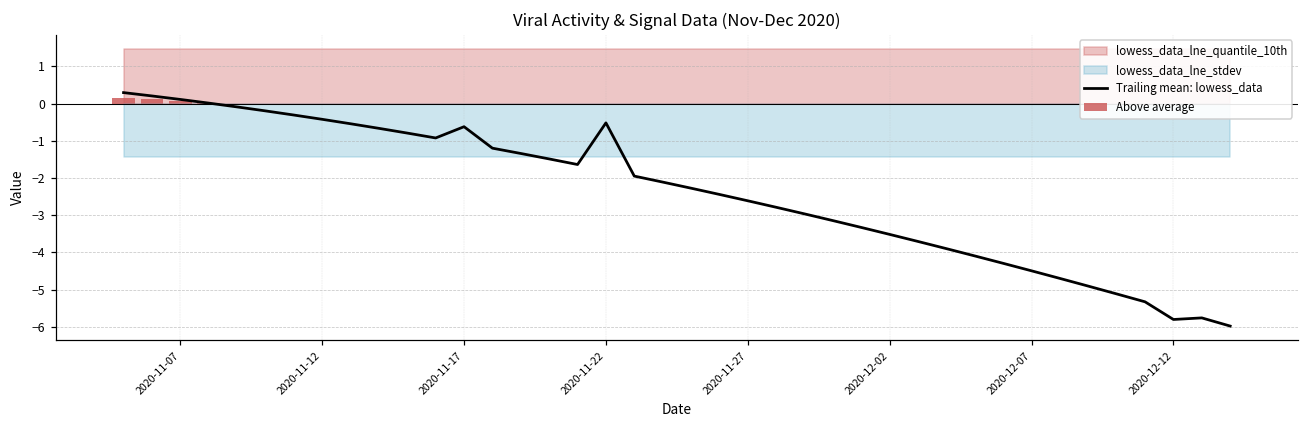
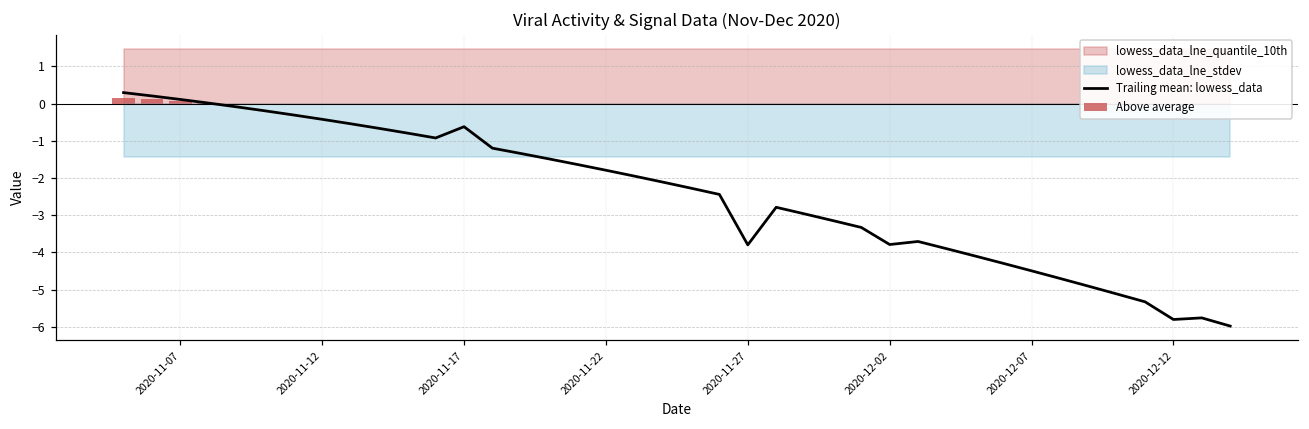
Trailing mean: lowess_data, 2020-11-22: -0.5 -> -1.8
Trailing mean: lowess_data, 2020-11-27: -2.6 -> -3.8
Trailing mean: lowess_data, 2020-12-02: -3.5 -> -3.8
